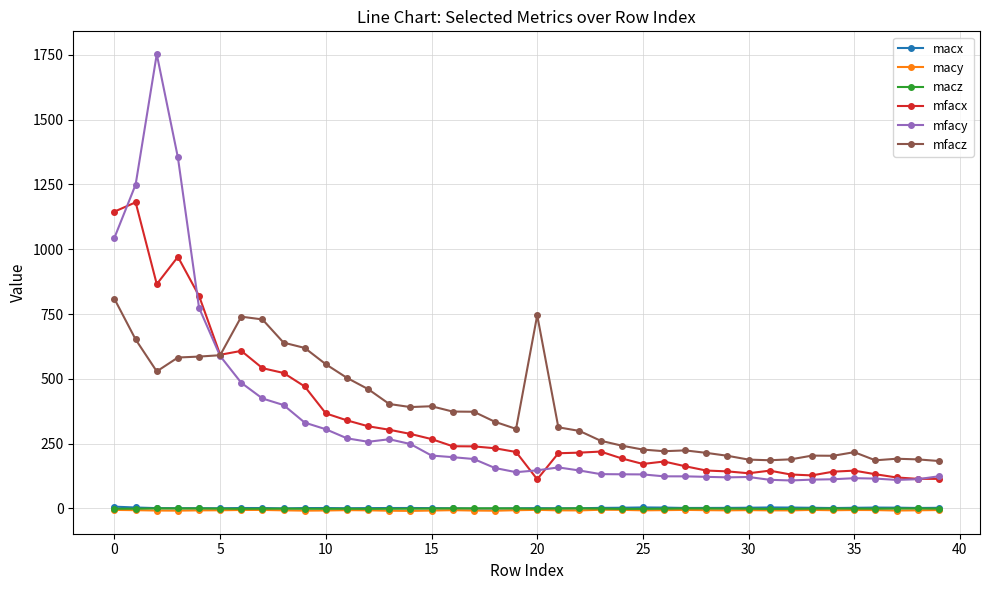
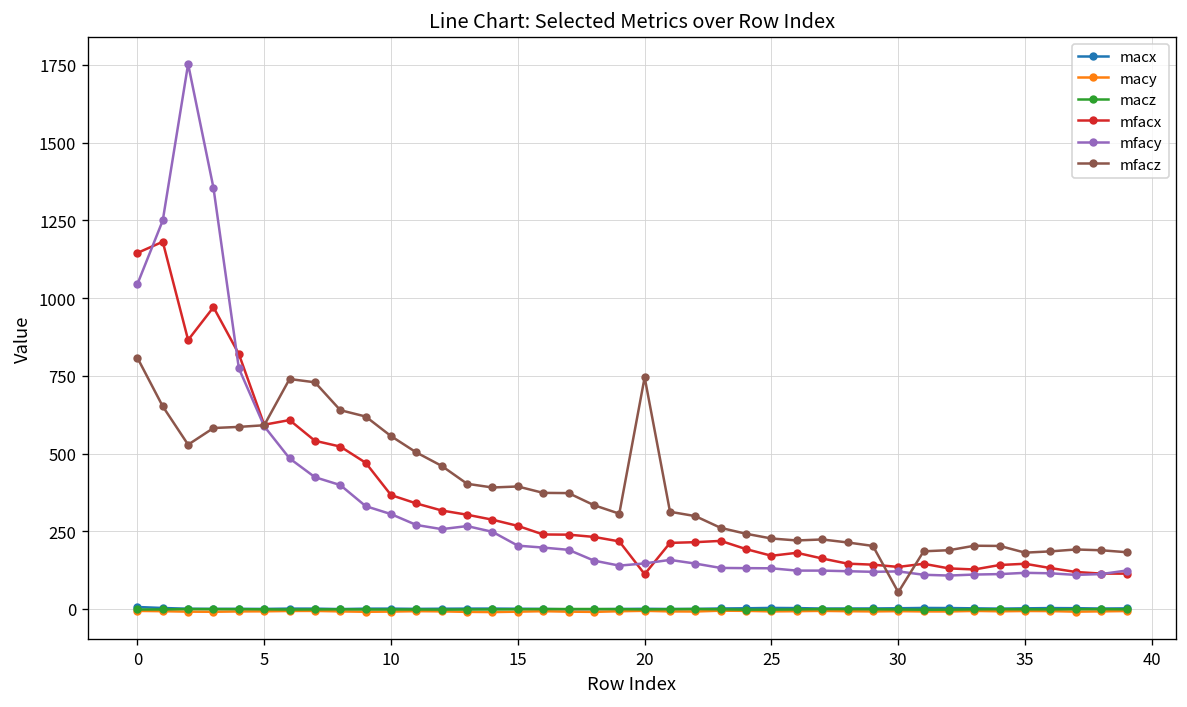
mfacz, 30: 190 -> 50
mfacz, 35: 220 -> 180
